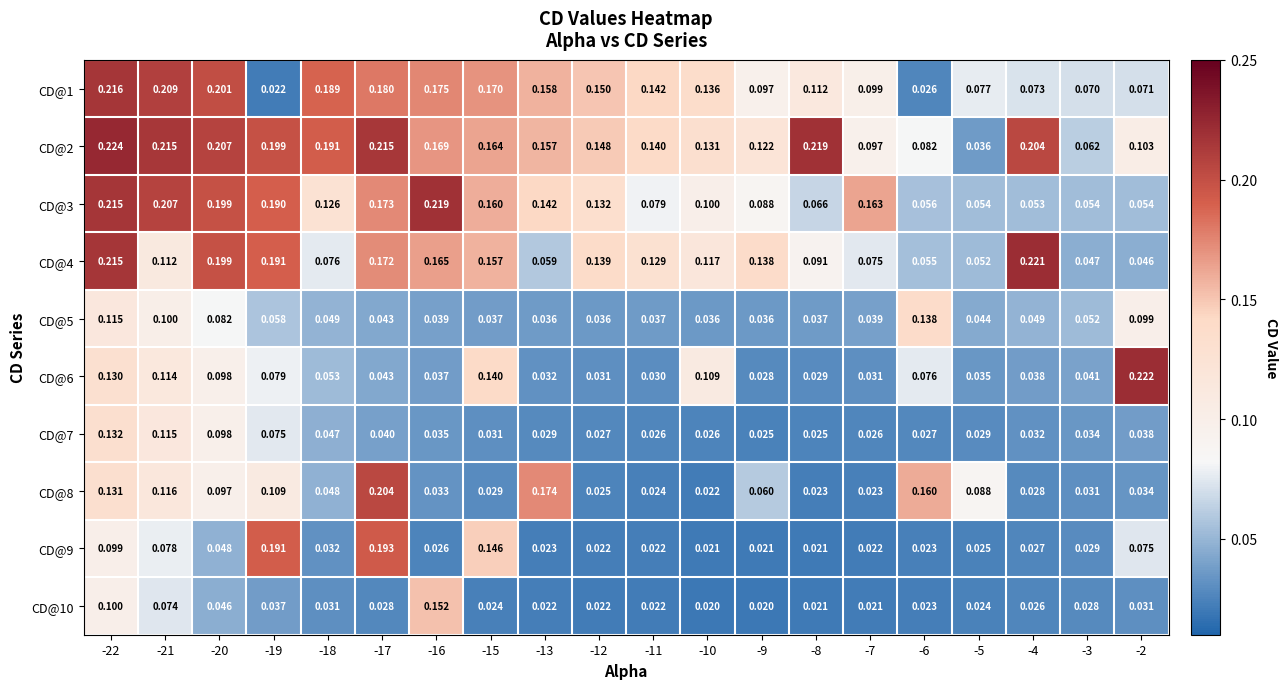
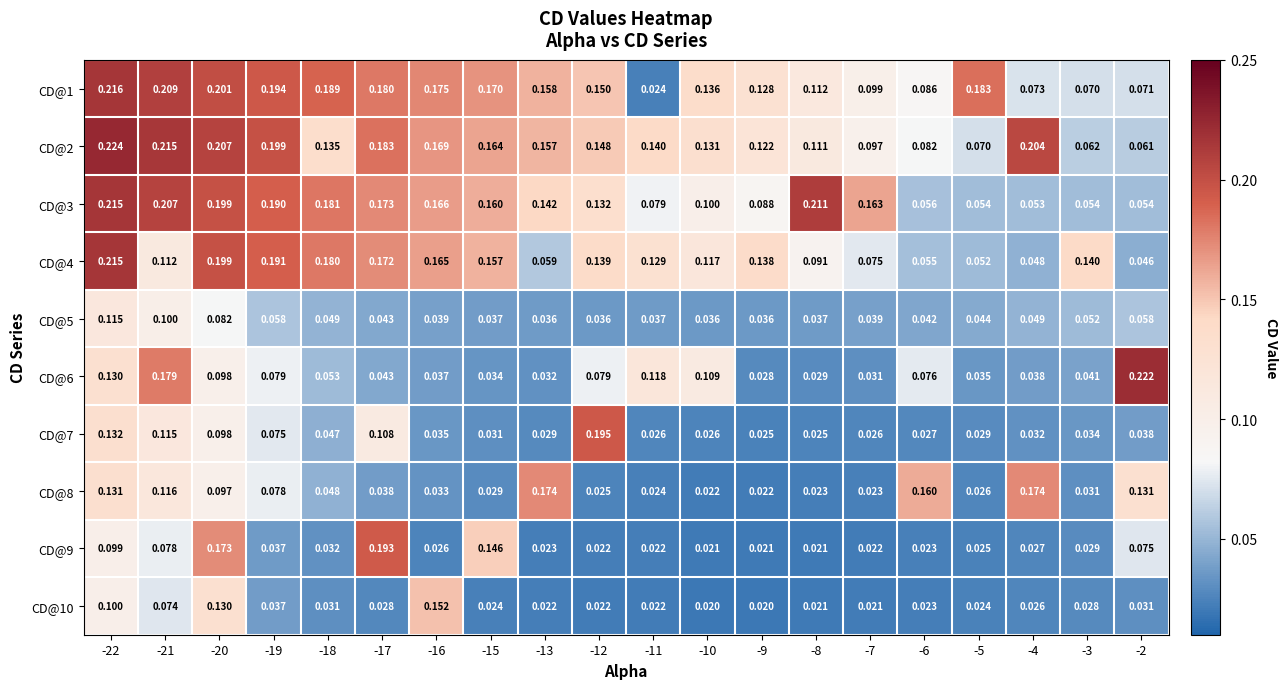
CD@1, -19: 0.022 -> 0.194
CD@1, -11: 0.142 -> 0.024
CD@1, -9: 0.097 -> 0.128
CD@1, -6: 0.026 -> 0.086
CD@1, -5: 0.077 -> 0.183
CD@2, -18: 0.191 -> 0.135
CD@2, -17: 0.215 -> 0.183
CD@2, -8: 0.219 -> 0.111
CD@2, -5: 0.036 -> 0.070
CD@2, -2: 0.103 -> 0.061
CD@3, -18: 0.126 -> 0.181
CD@3, -16: 0.219 -> 0.166
CD@3, -8: 0.066 -> 0.211
CD@4, -18: 0.076 -> 0.180
CD@4, -4: 0.221 -> 0.048
CD@4, -3: 0.047 -> 0.140
CD@5, -6: 0.138 -> 0.042
CD@5, -2: 0.099 -> 0.058
CD@6, -21: 0.114 -> 0.179
CD@6, -15: 0.140 -> 0.034
CD@6, -12: 0.031 -> 0.079
CD@6, -11: 0.030 -> 0.118
CD@7, -17: 0.040 -> 0.108
CD@7, -12: 0.027 -> 0.195
CD@8, -19: 0.109 -> 0.078
CD@8, -17: 0.204 -> 0.038
CD@8, -9: 0.060 -> 0.022
CD@8, -5: 0.088 -> 0.026
CD@8, -4: 0.028 -> 0.174
CD@8, -2: 0.034 -> 0.131
CD@9, -20: 0.048 -> 0.173
CD@9, -19: 0.191 -> 0.037
CD@10, -20: 0.046 -> 0.130
